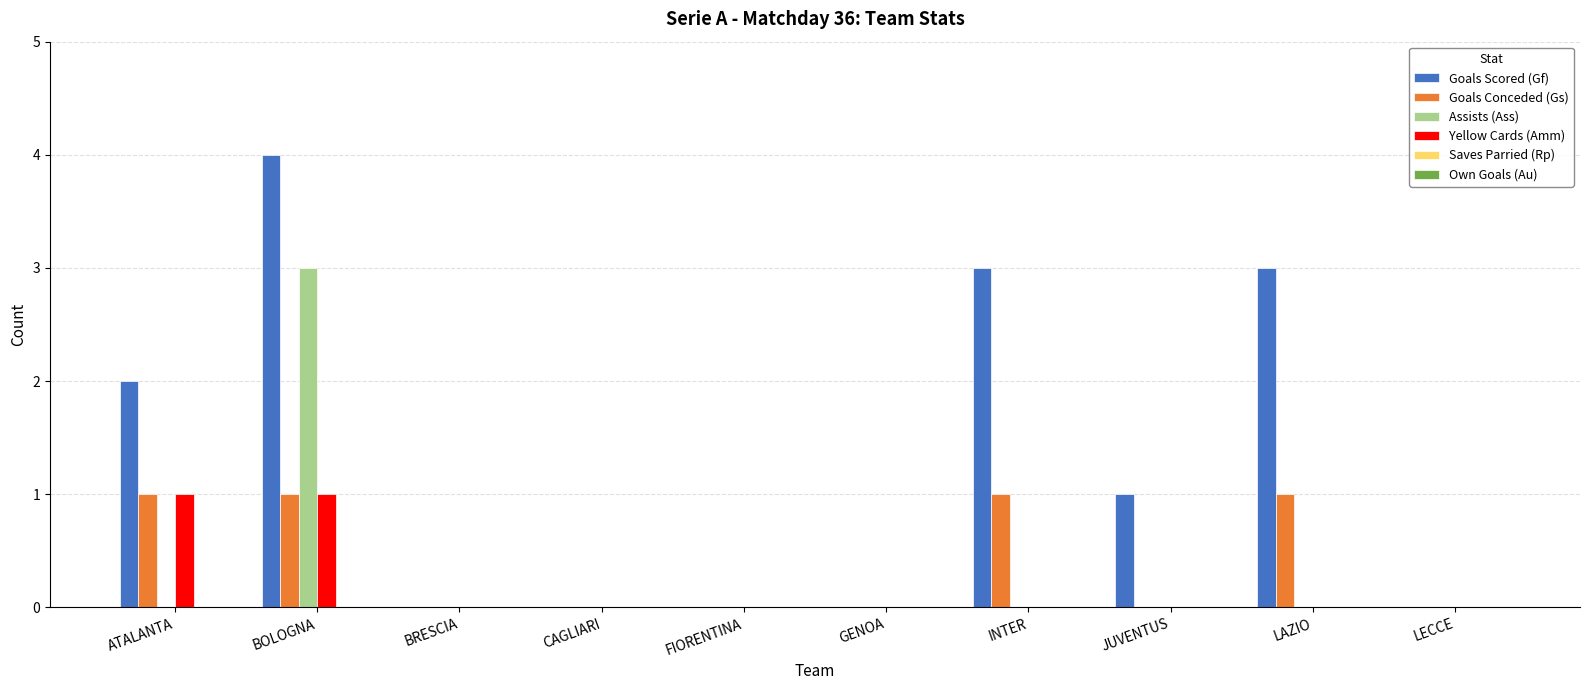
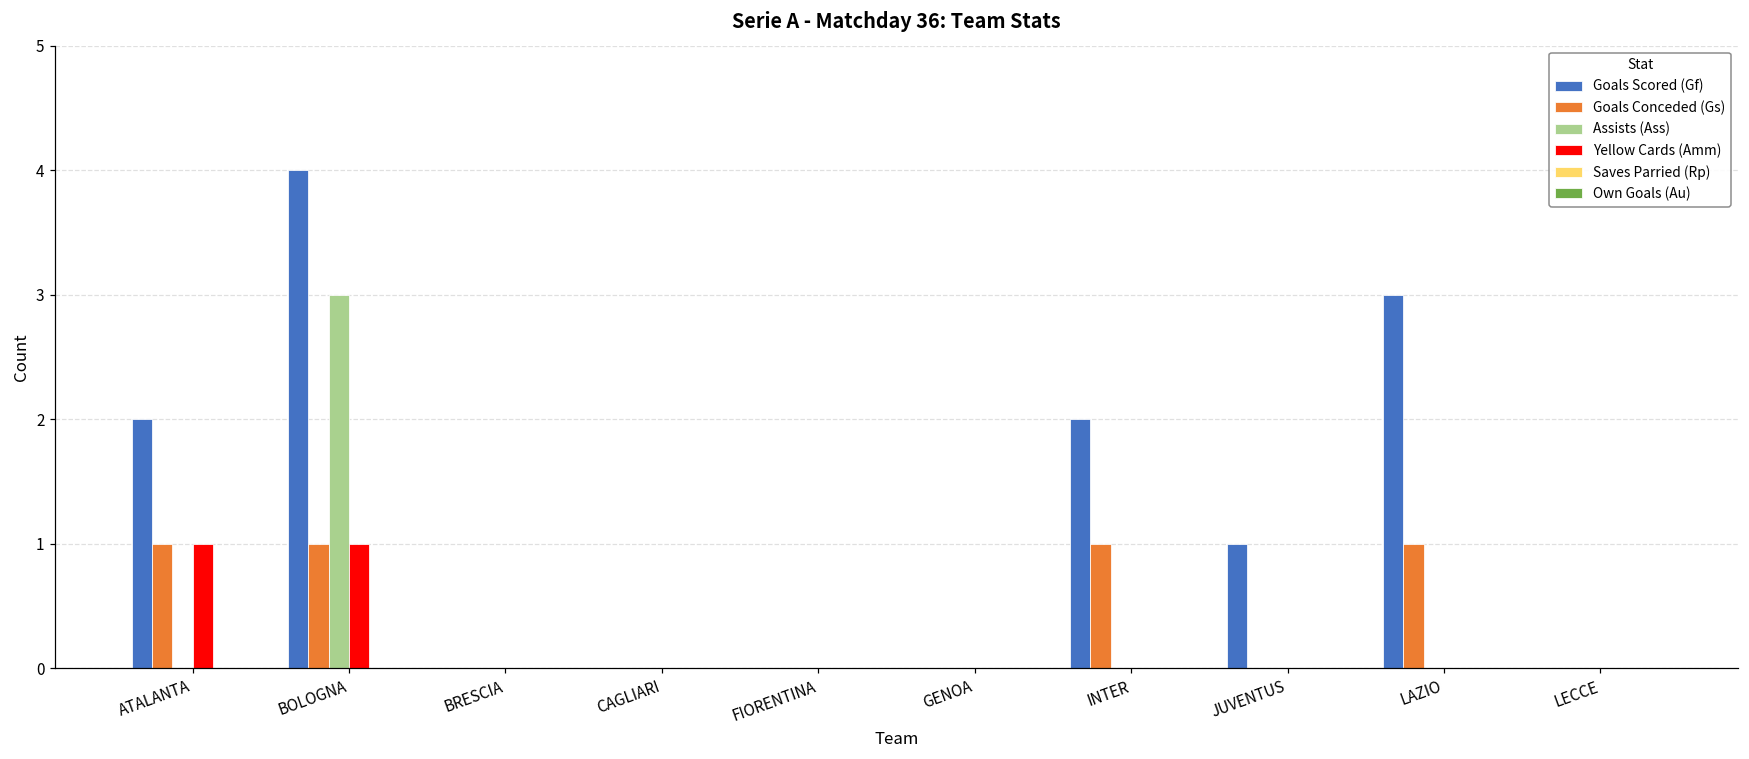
Goals Scored (Gf), INTER: 3 -> 2
